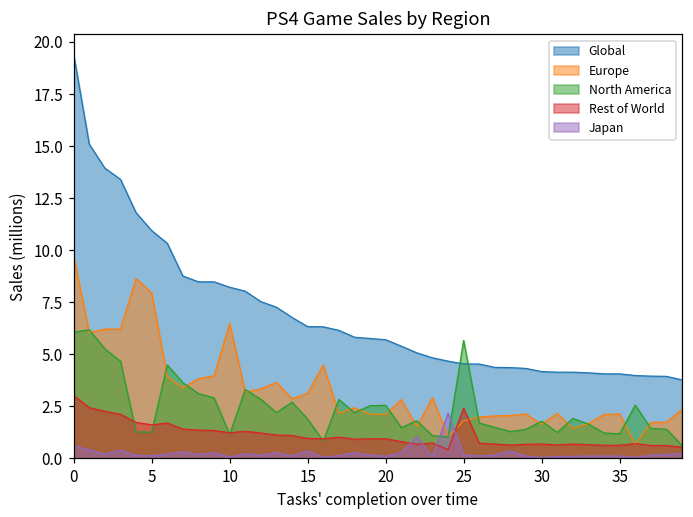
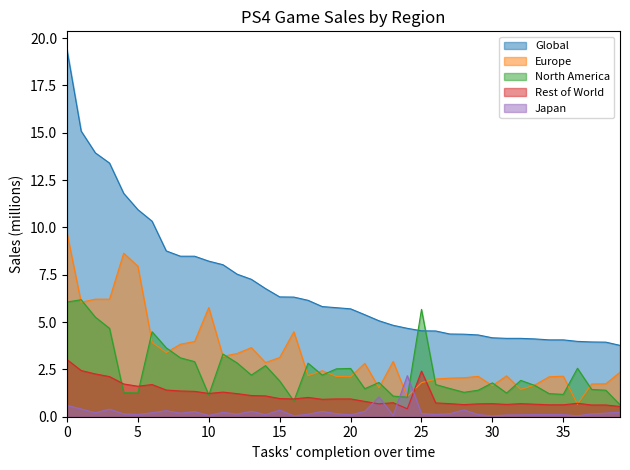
Europe, 10: 6.5 -> 5.8
